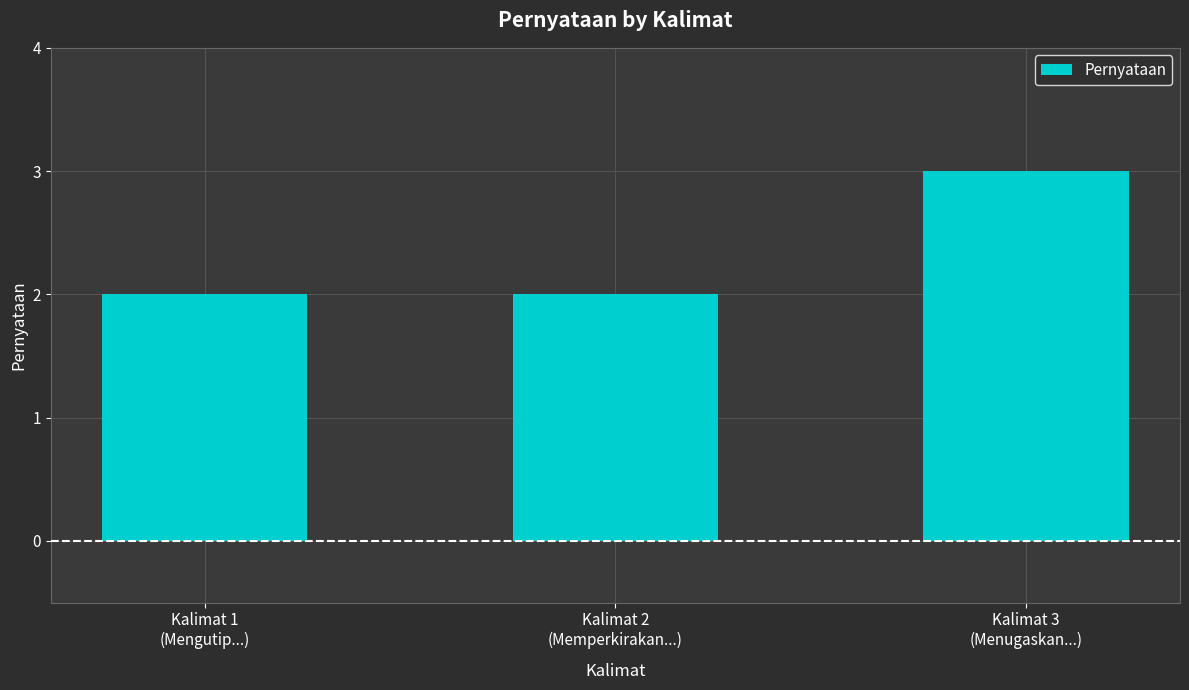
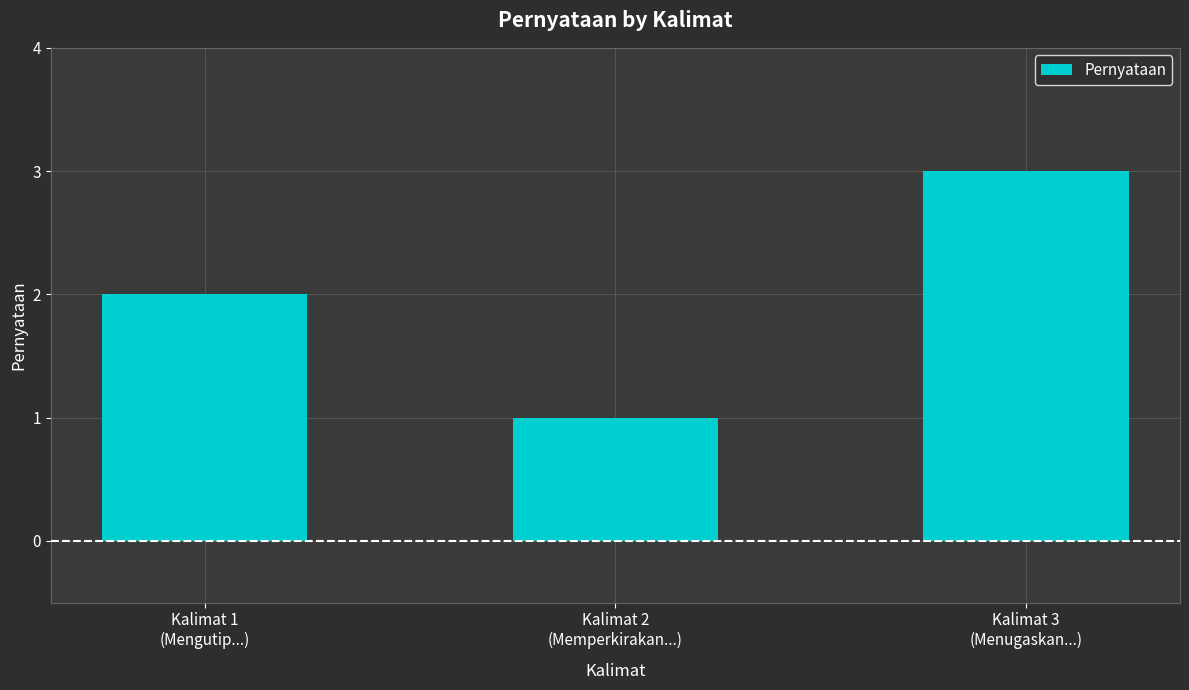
Kalimat 2 (Memperkirakan...): 2 -> 1
